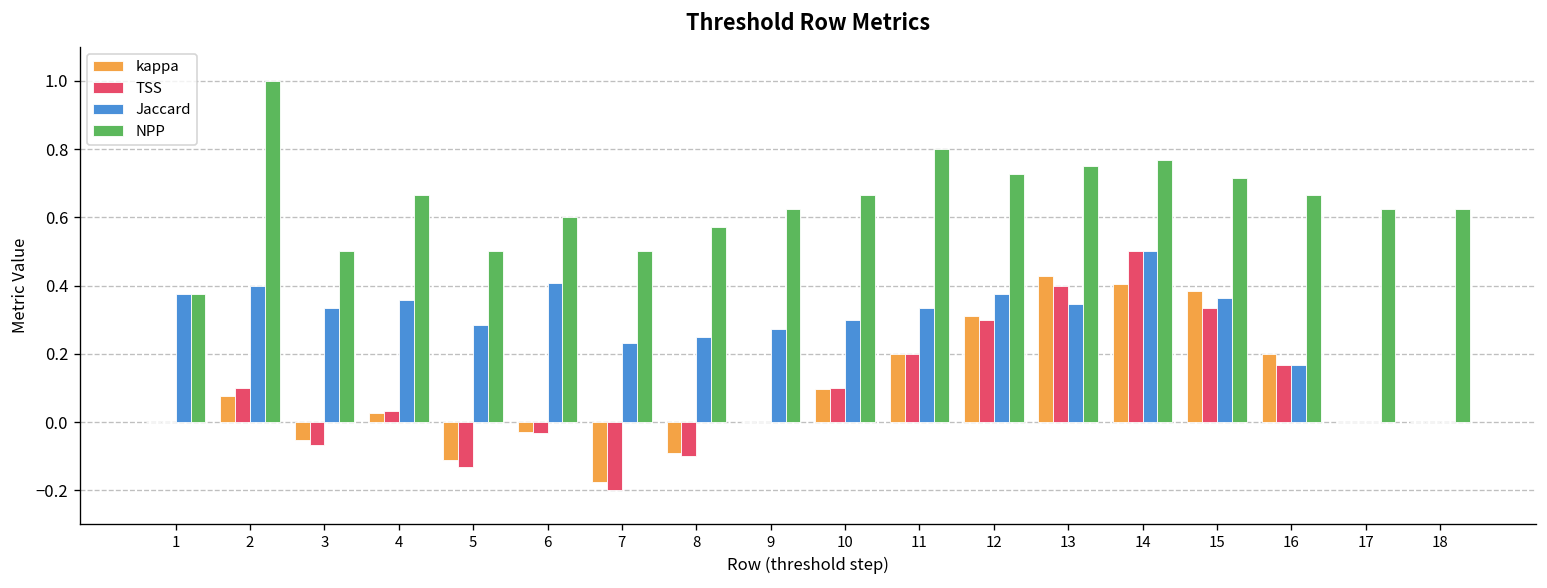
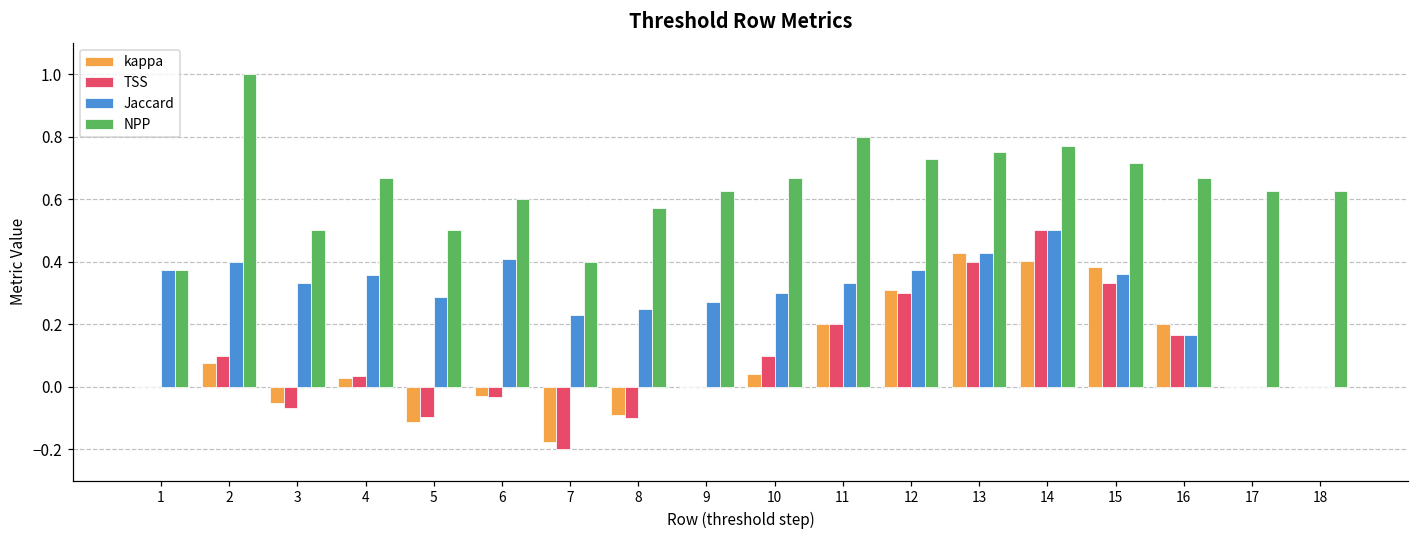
TSS, 5: -0.13 -> -0.10
NPP, 7: 0.5 -> 0.4
kappa, 10: 0.10 -> 0.04
Jaccard, 13: 0.35 -> 0.43
